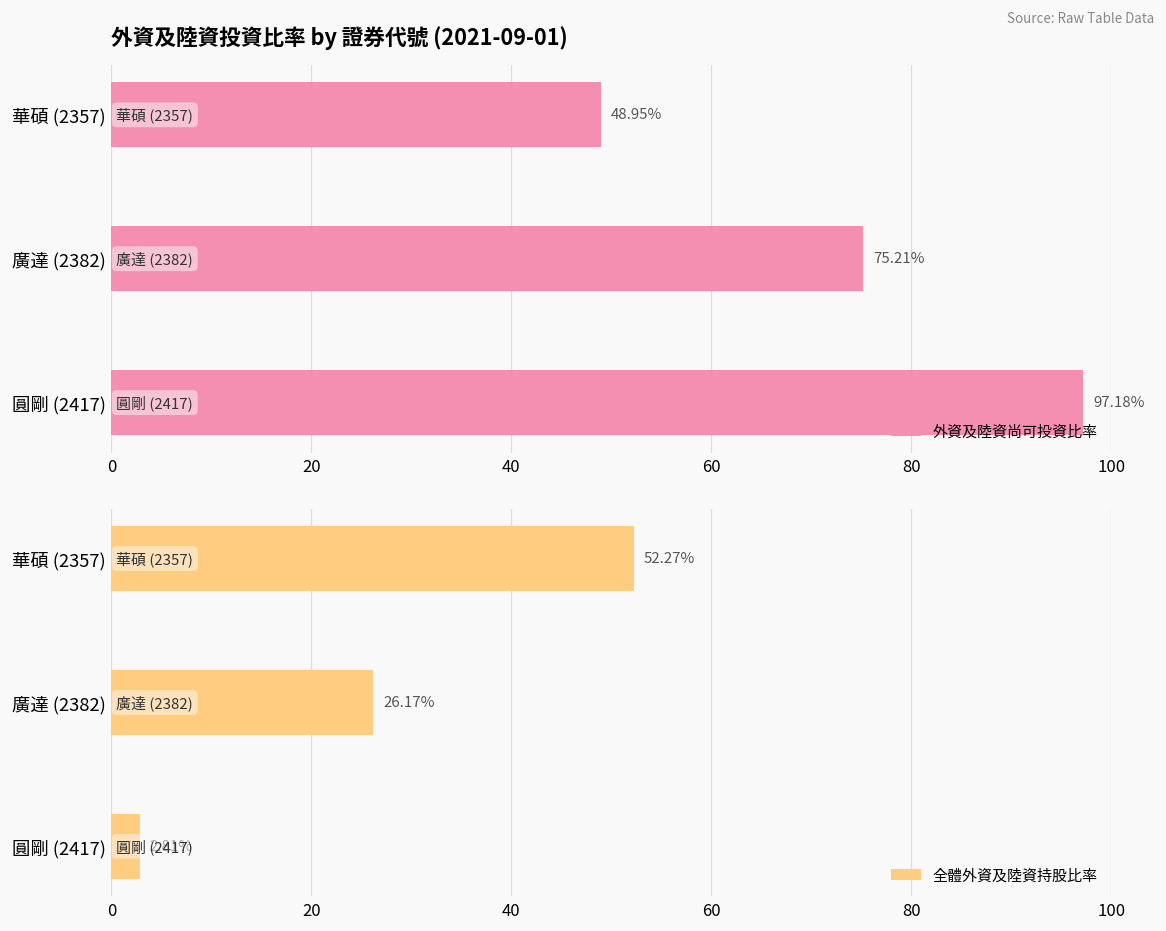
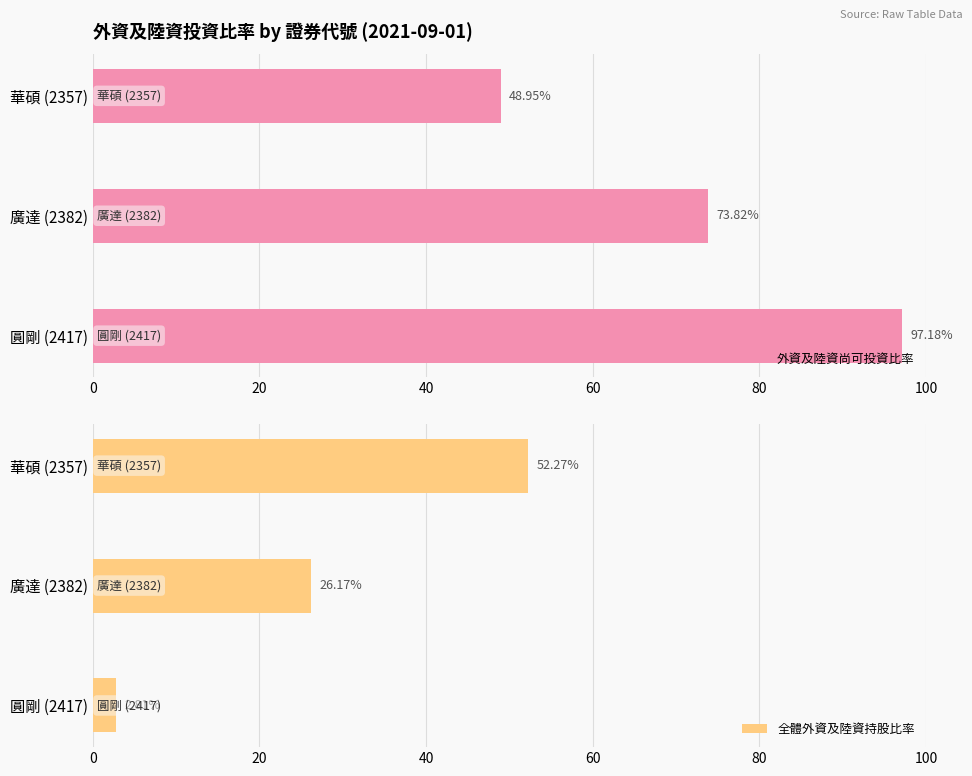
外資及陸資投資比率 by 證券代號 (2021-09-01), 廣達 (2382): 75.21% -> 73.82%
